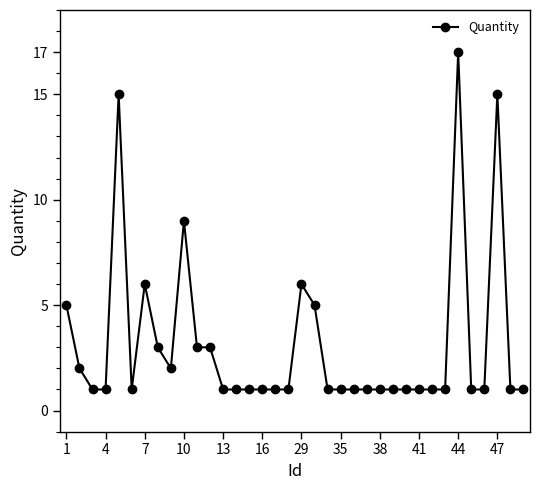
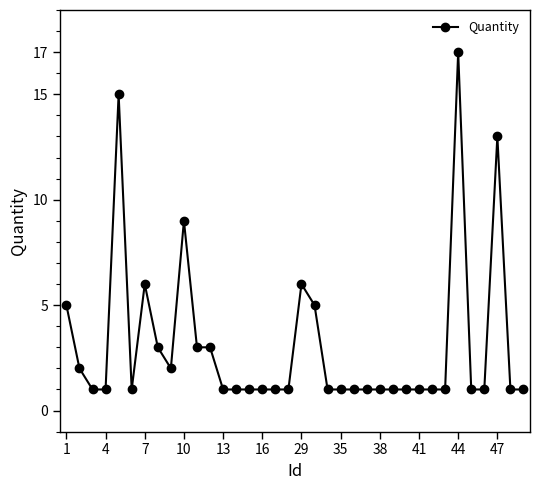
47: 15 -> 13
